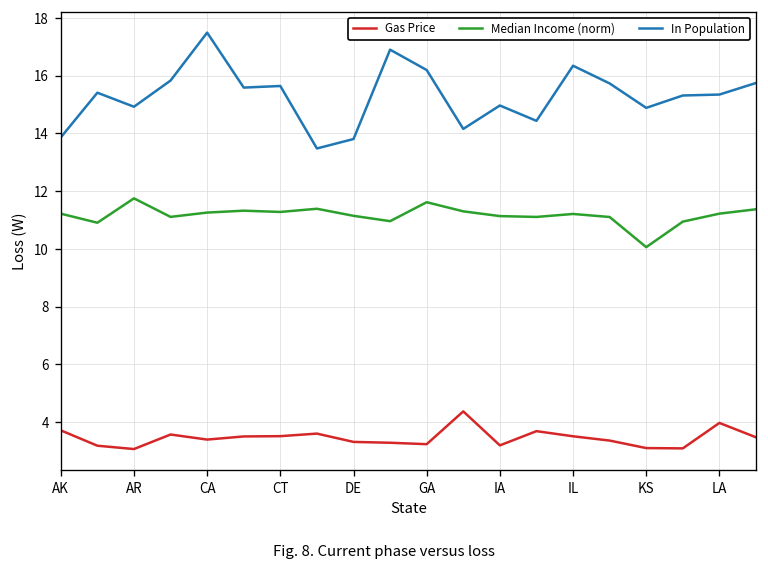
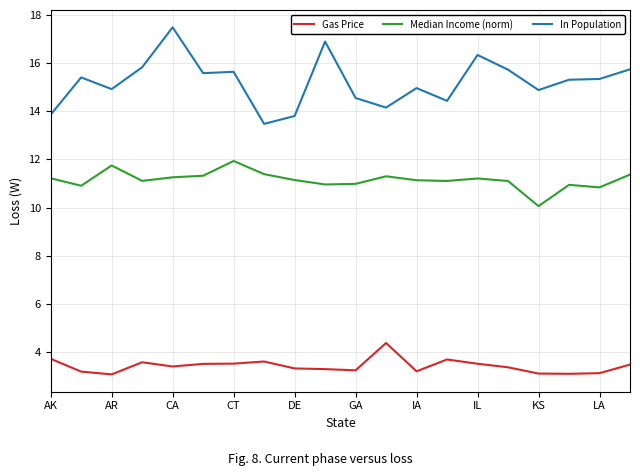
Median Income (norm), CT: 11.3 -> 11.9
Median Income (norm), GA: 11.6 -> 11.0
In Population, GA: 16.2 -> 14.6
Gas Price, LA: 4.0 -> 3.1
Median Income (norm), LA: 11.2 -> 10.8
